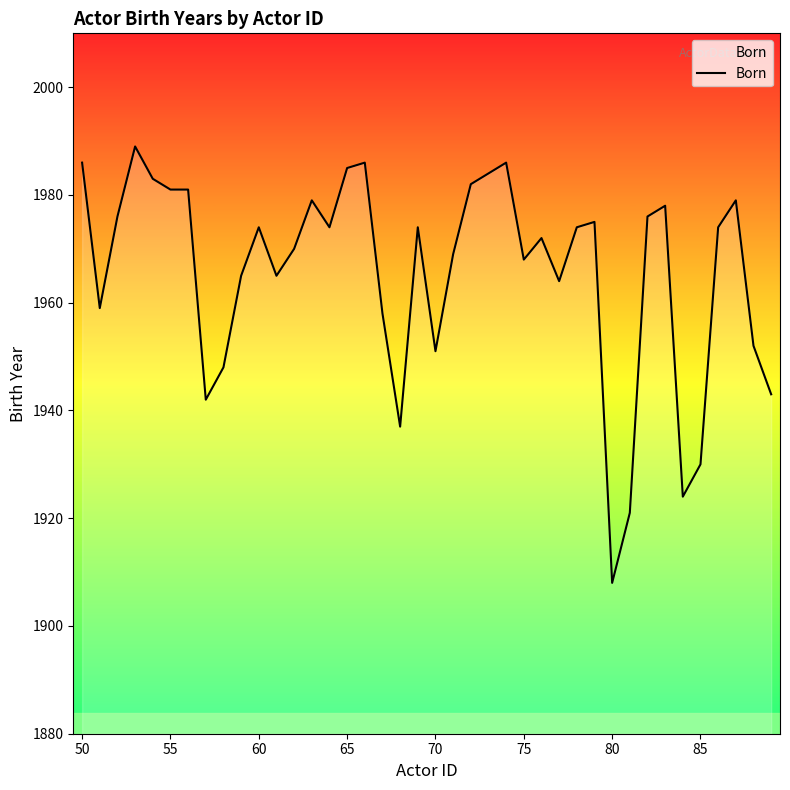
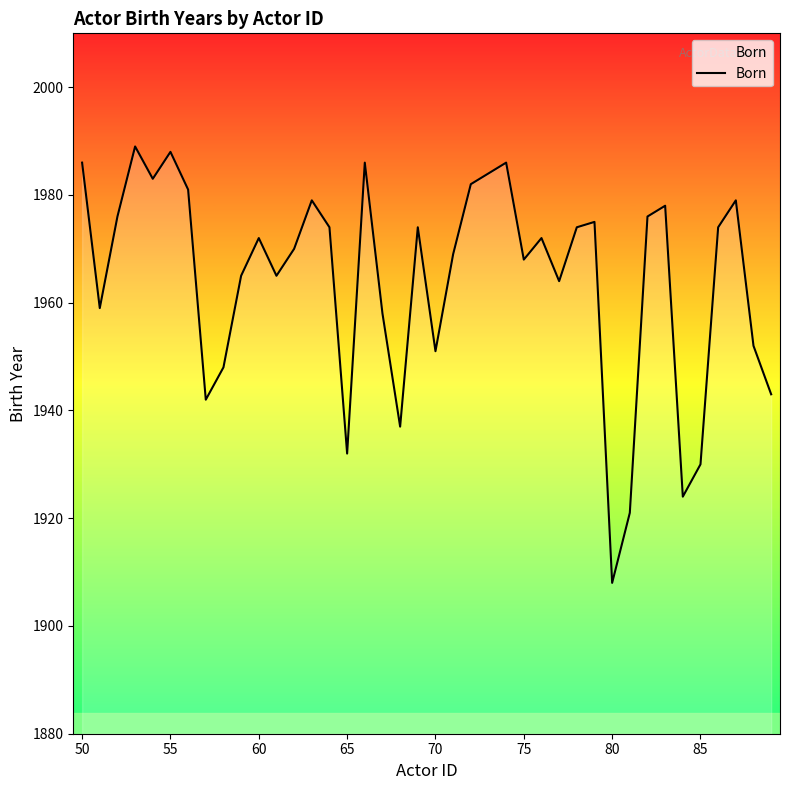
55: 1981 -> 1988
60: 1974 -> 1972
65: 1985 -> 1932
